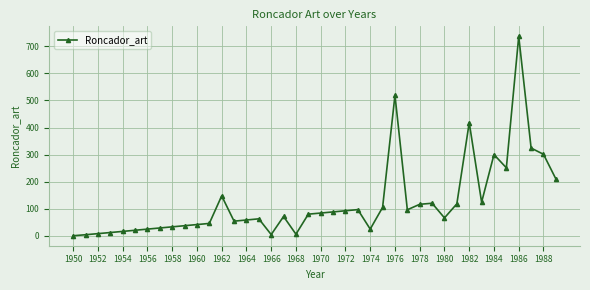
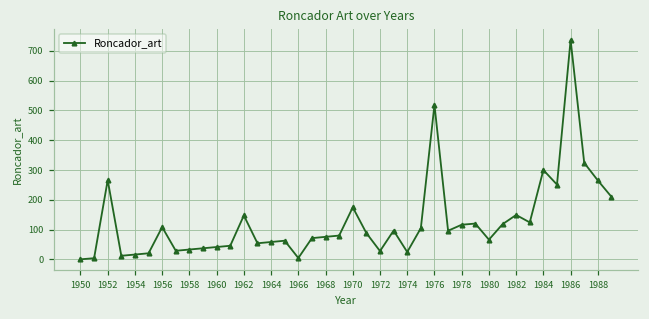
1952: 10 -> 270
1956: 20 -> 110
1968: 10 -> 80
1970: 80 -> 170
1972: 90 -> 30
1982: 420 -> 150
1988: 300 -> 270
